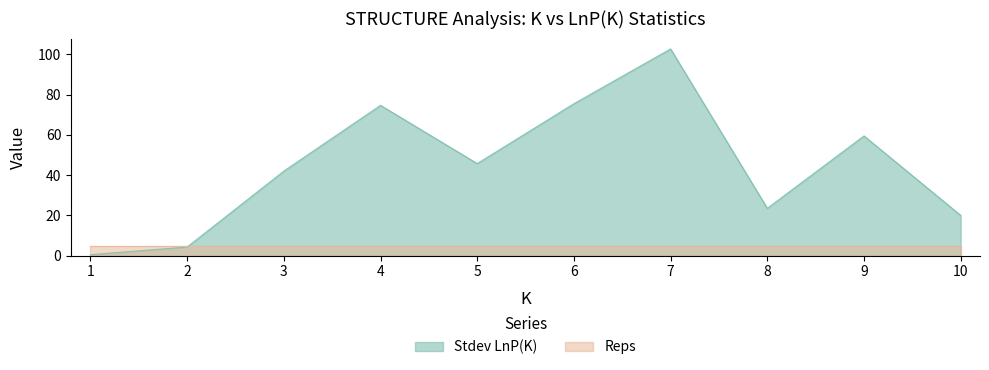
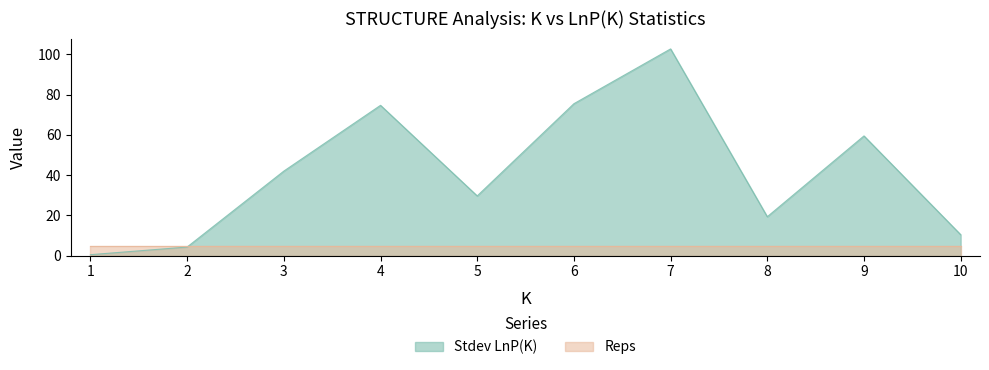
Stdev LnP(K), 5: 46 -> 30
Stdev LnP(K), 8: 24 -> 19
Stdev LnP(K), 10: 20 -> 10
